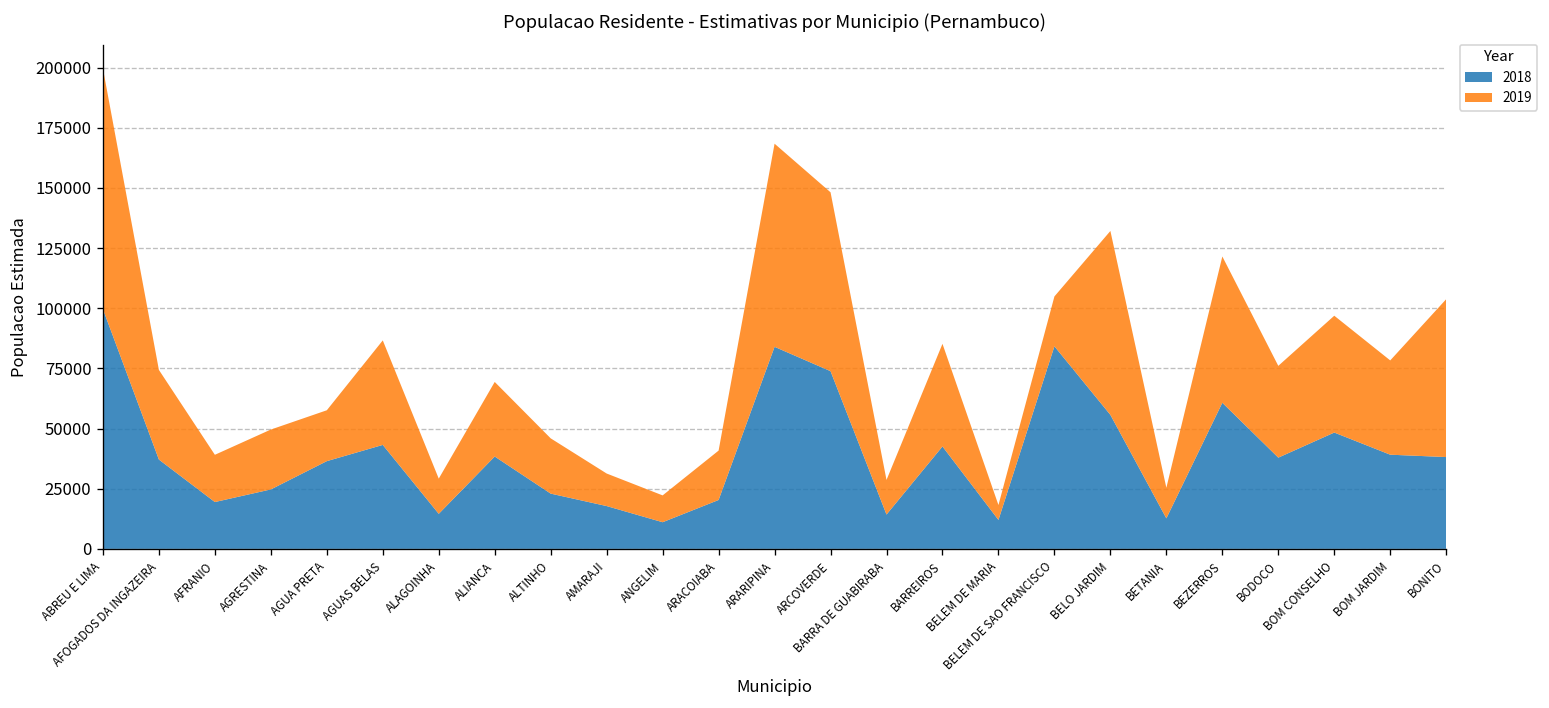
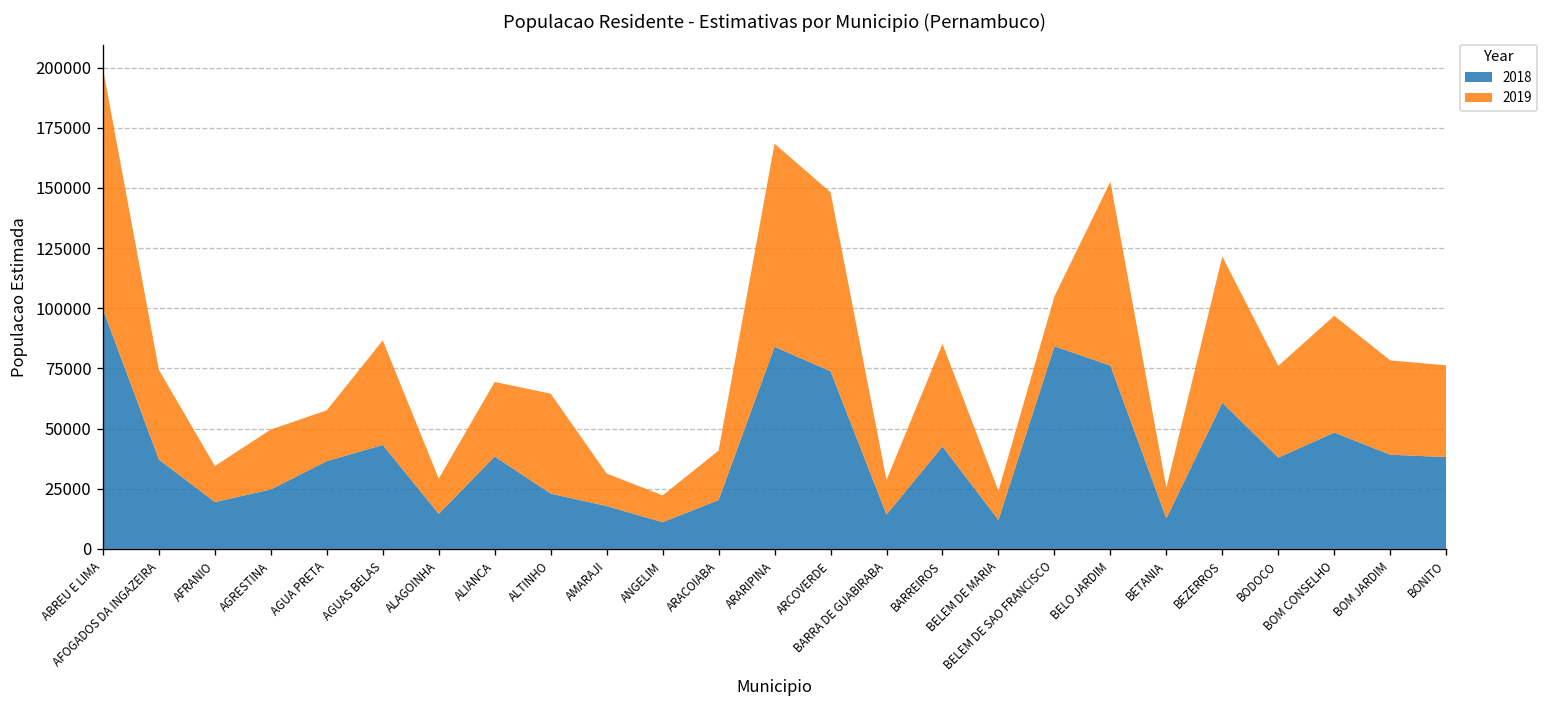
2019, AFRANIO: 20000 -> 15000
2019, ALTINHO: 23000 -> 42000
2019, BELEM DE MARIA: 6000 -> 12000
2018, BELO JARDIM: 56000 -> 76000
2019, BONITO: 66000 -> 38000
